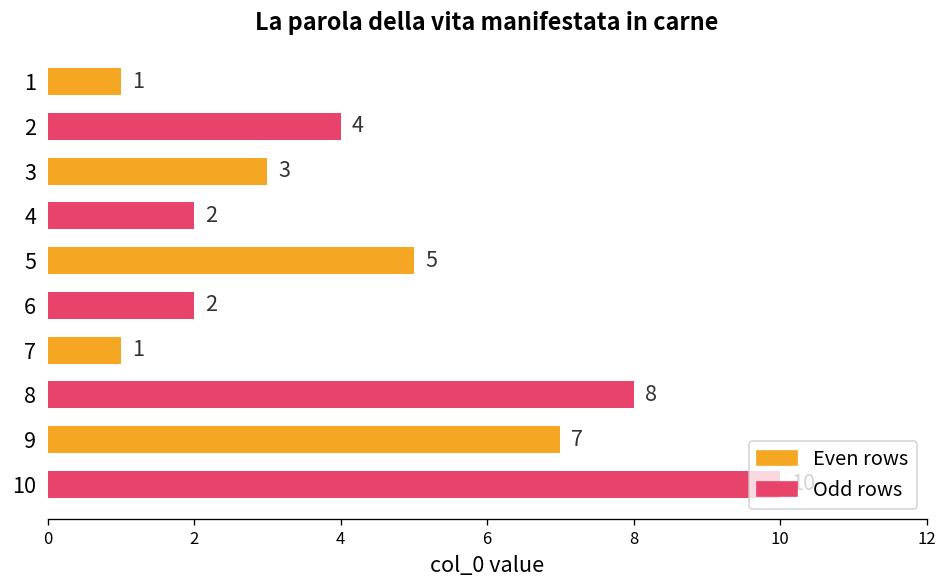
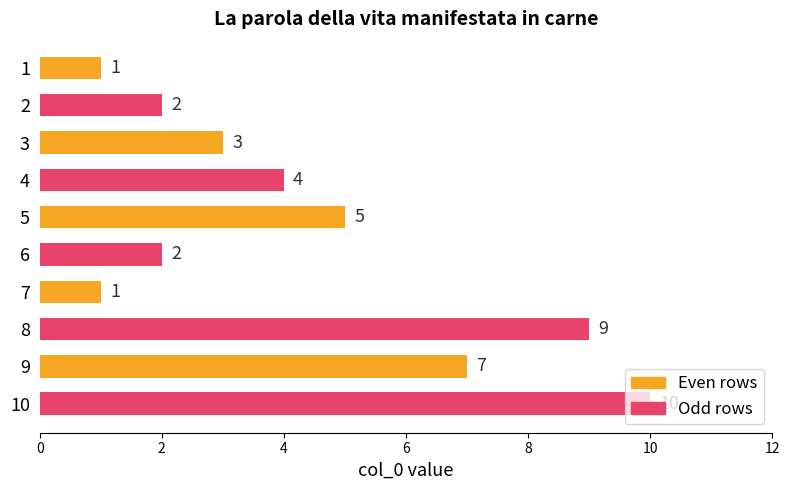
2: 4 -> 2
4: 2 -> 4
8: 8 -> 9
